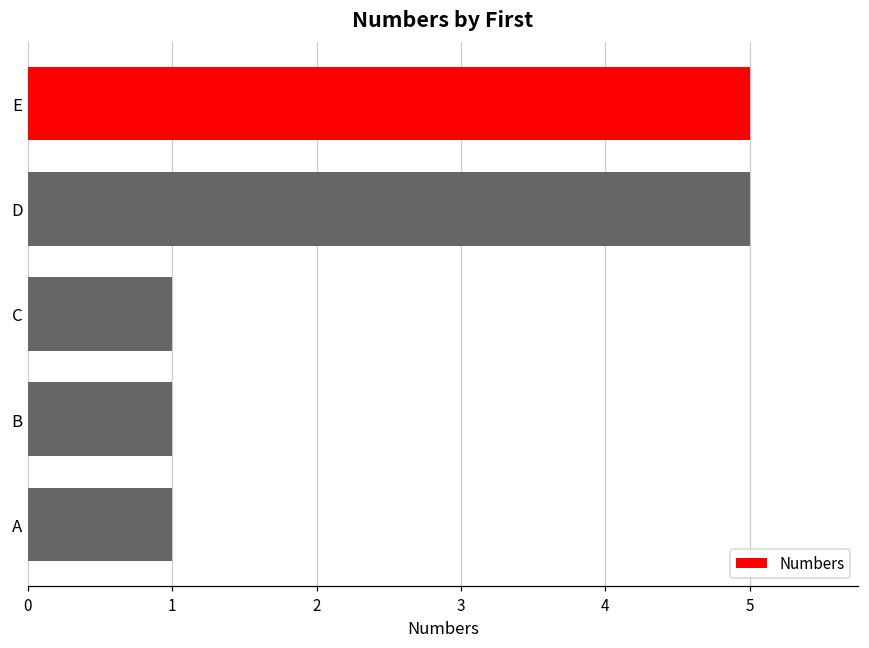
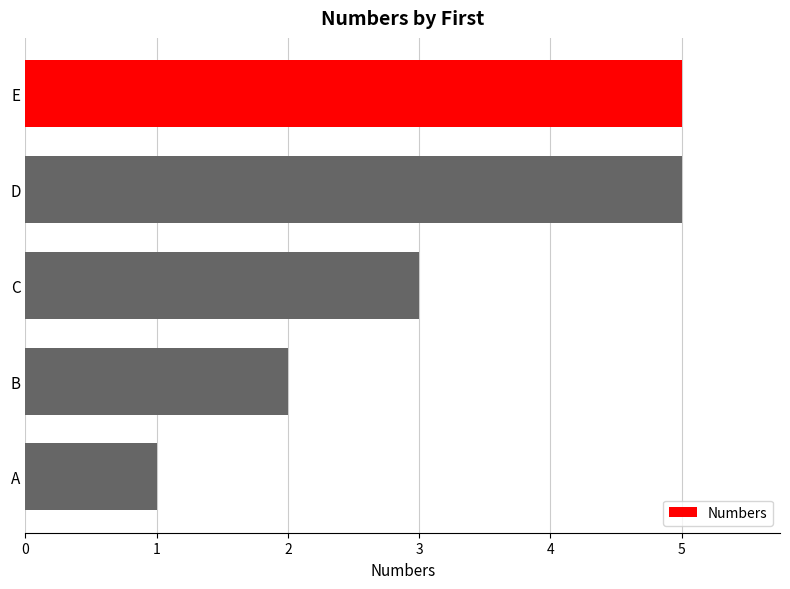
C: 1 -> 3
B: 1 -> 2
